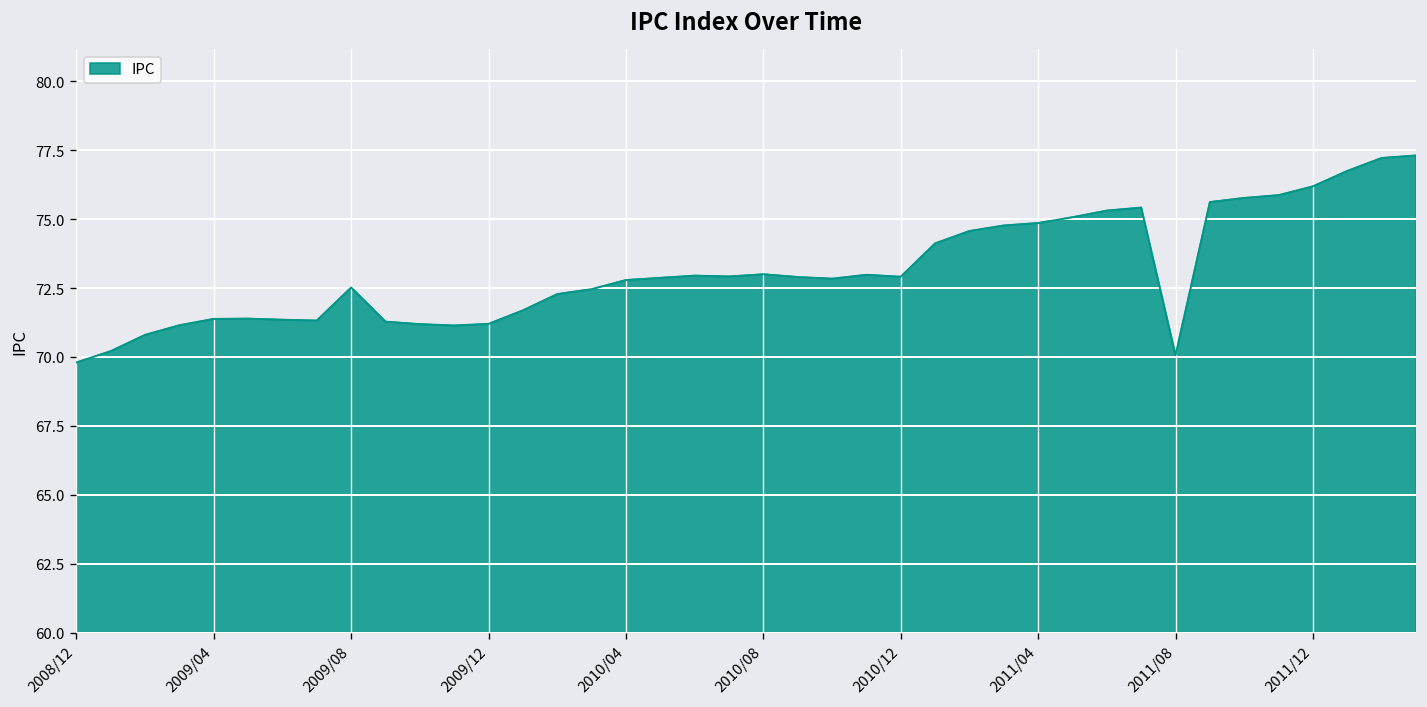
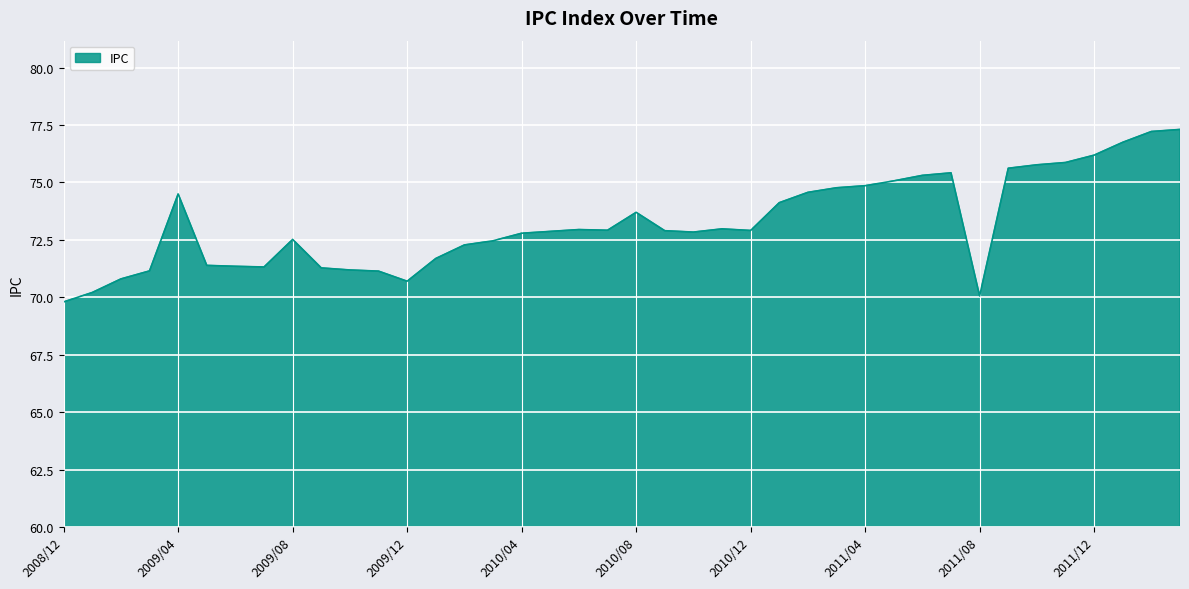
2009/04: 71.4 -> 74.5
2009/12: 71.2 -> 70.7
2010/08: 73.0 -> 73.7
